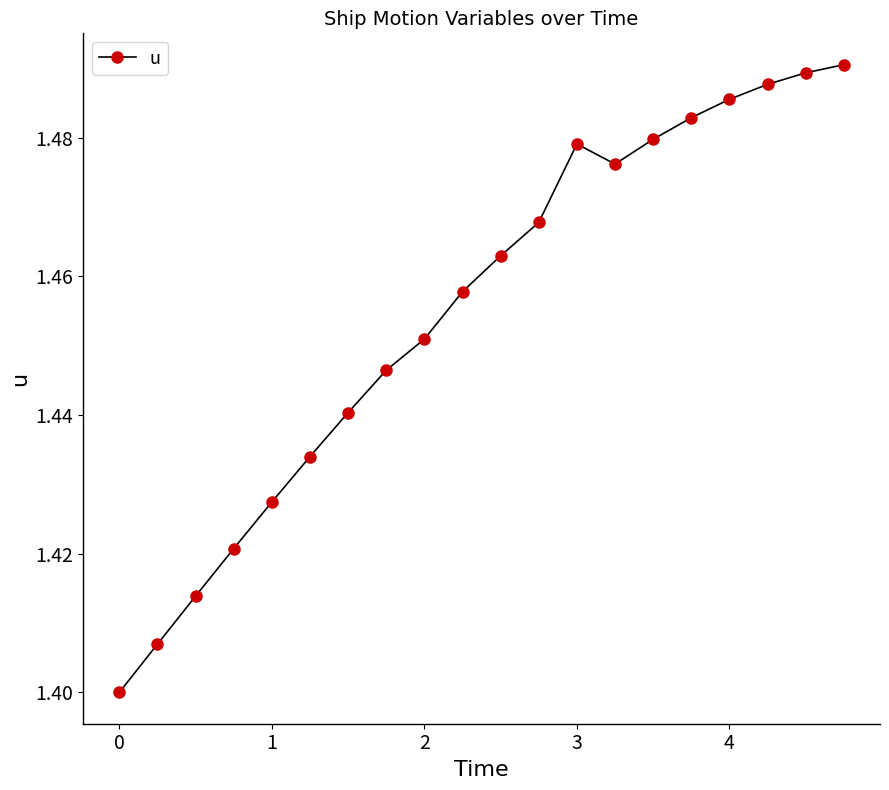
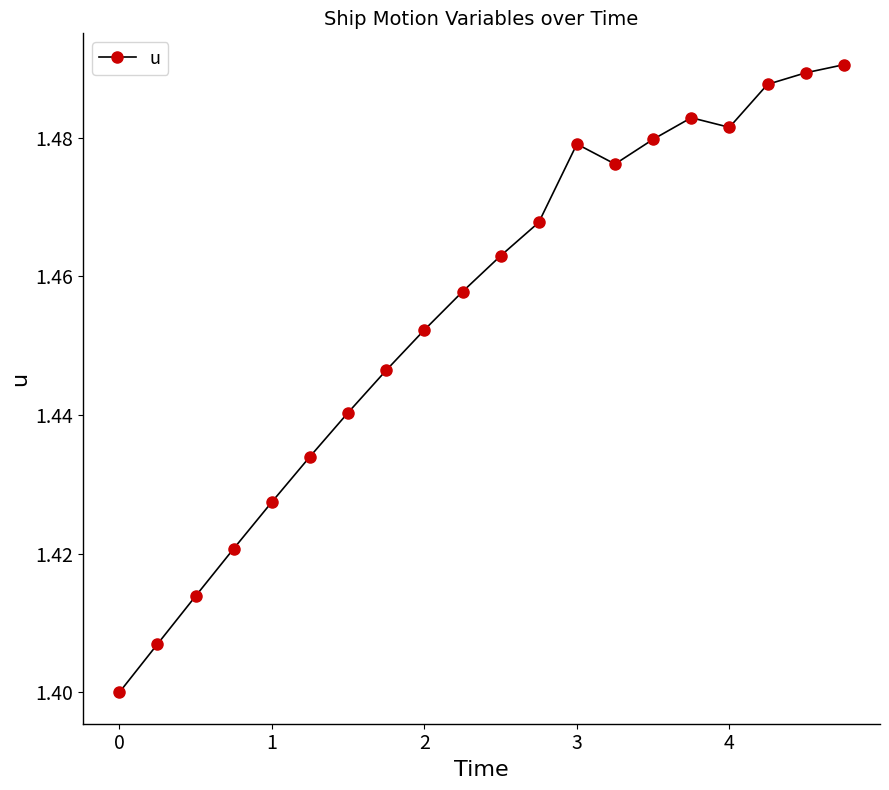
2: 1.451 -> 1.452
4: 1.486 -> 1.481
